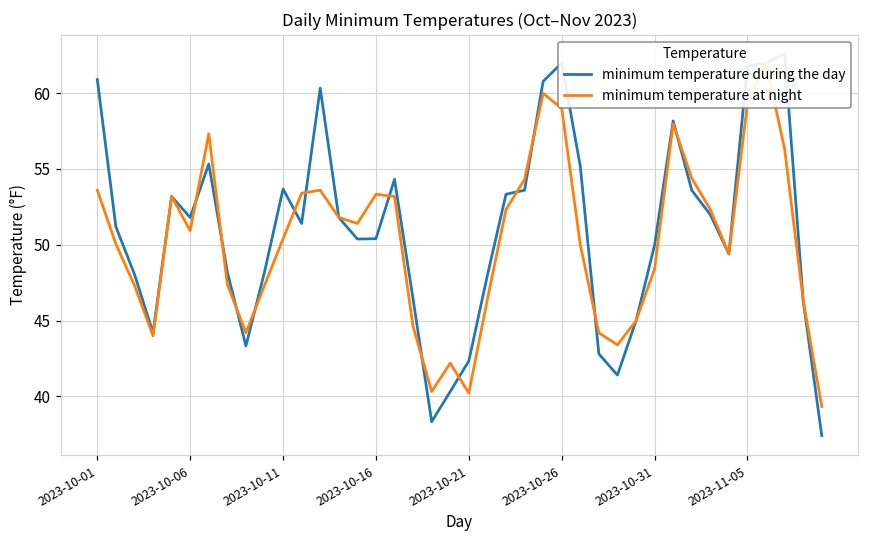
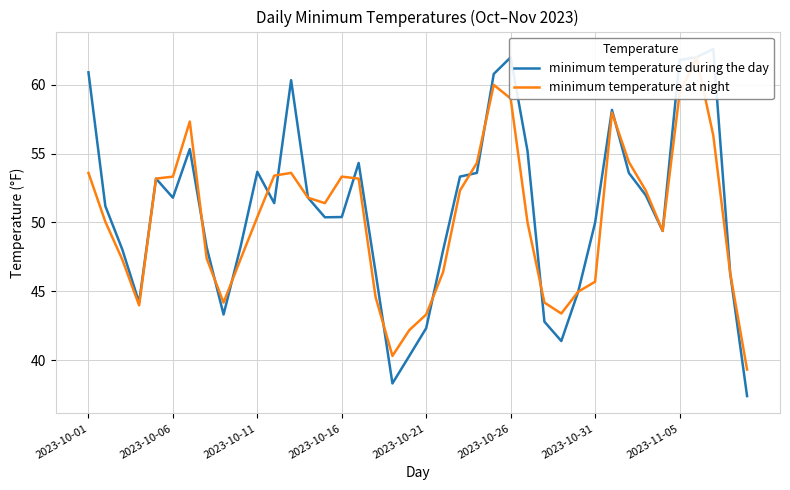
minimum temperature at night, 2023-10-06: 50.9 -> 53.3
minimum temperature at night, 2023-10-21: 40.2 -> 43.3
minimum temperature at night, 2023-10-31: 48.4 -> 45.7
